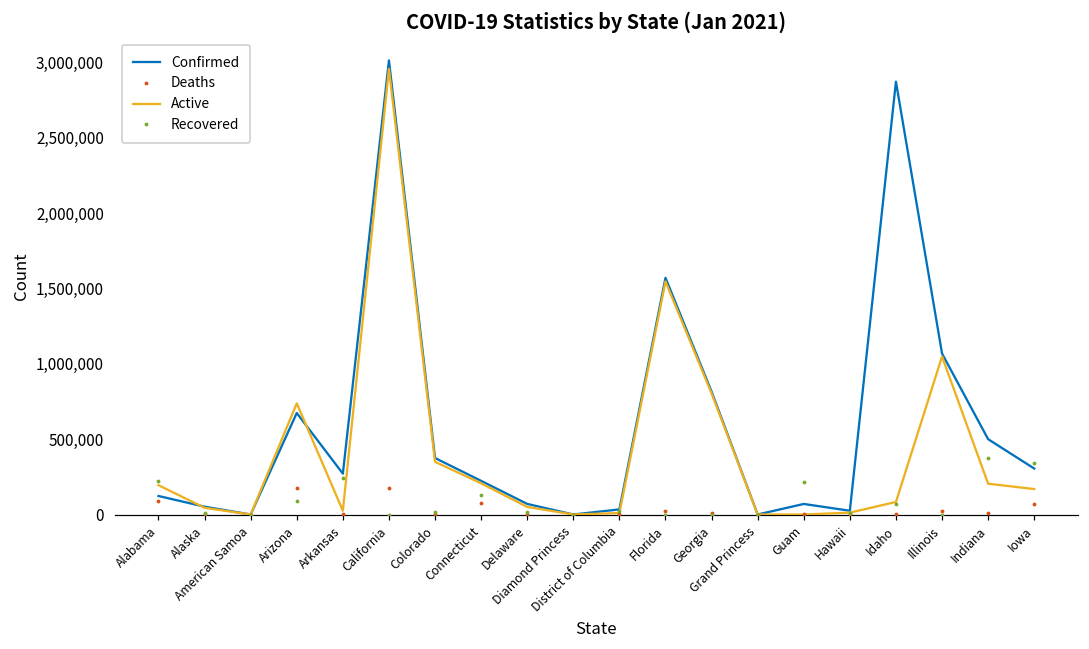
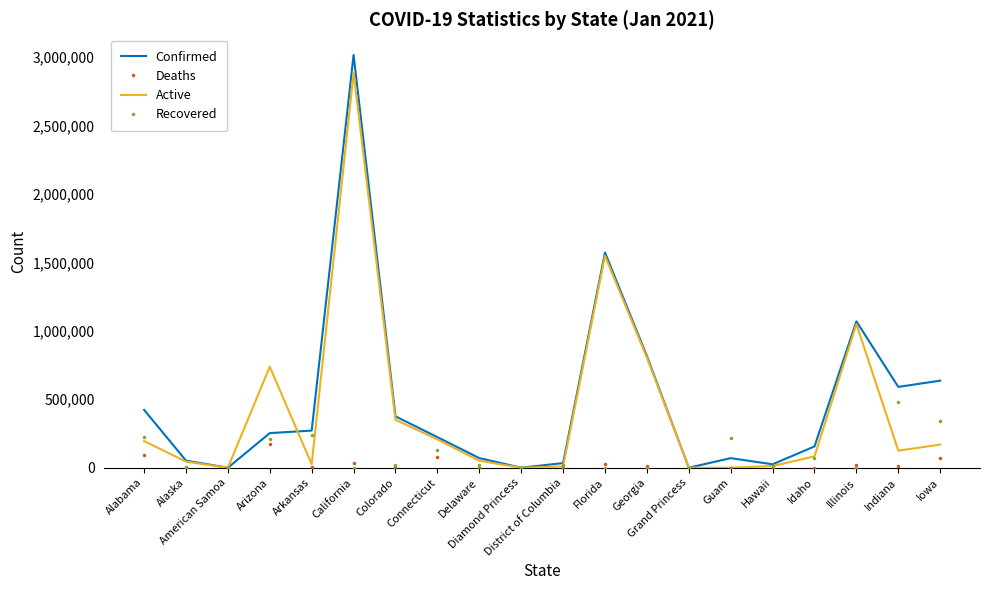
Confirmed, Alabama: 120,000 -> 420,000
Confirmed, Arizona: 670,000 -> 250,000
Recovered, Arizona: 90,000 -> 210,000
Deaths, California: 180,000 -> 30,000
Active, California: 2,960,000 -> 2,880,000
Confirmed, Idaho: 2,870,000 -> 160,000
Confirmed, Indiana: 500,000 -> 590,000
Active, Indiana: 200,000 -> 120,000
Recovered, Indiana: 380,000 -> 480,000
Confirmed, Iowa: 310,000 -> 640,000
